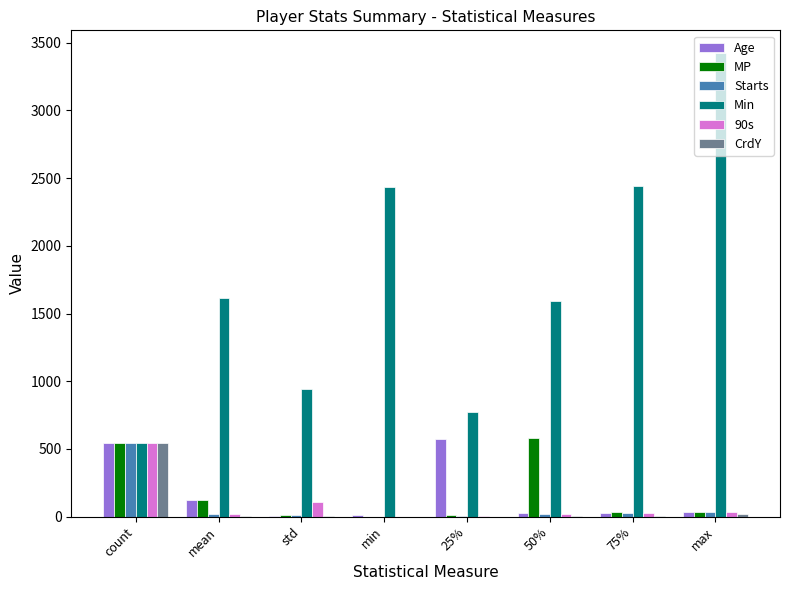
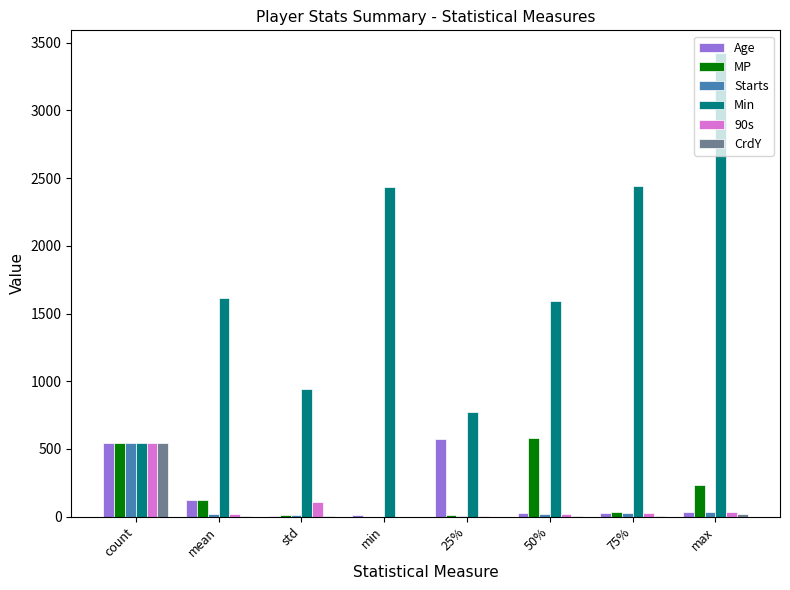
MP, max: 40 -> 230
